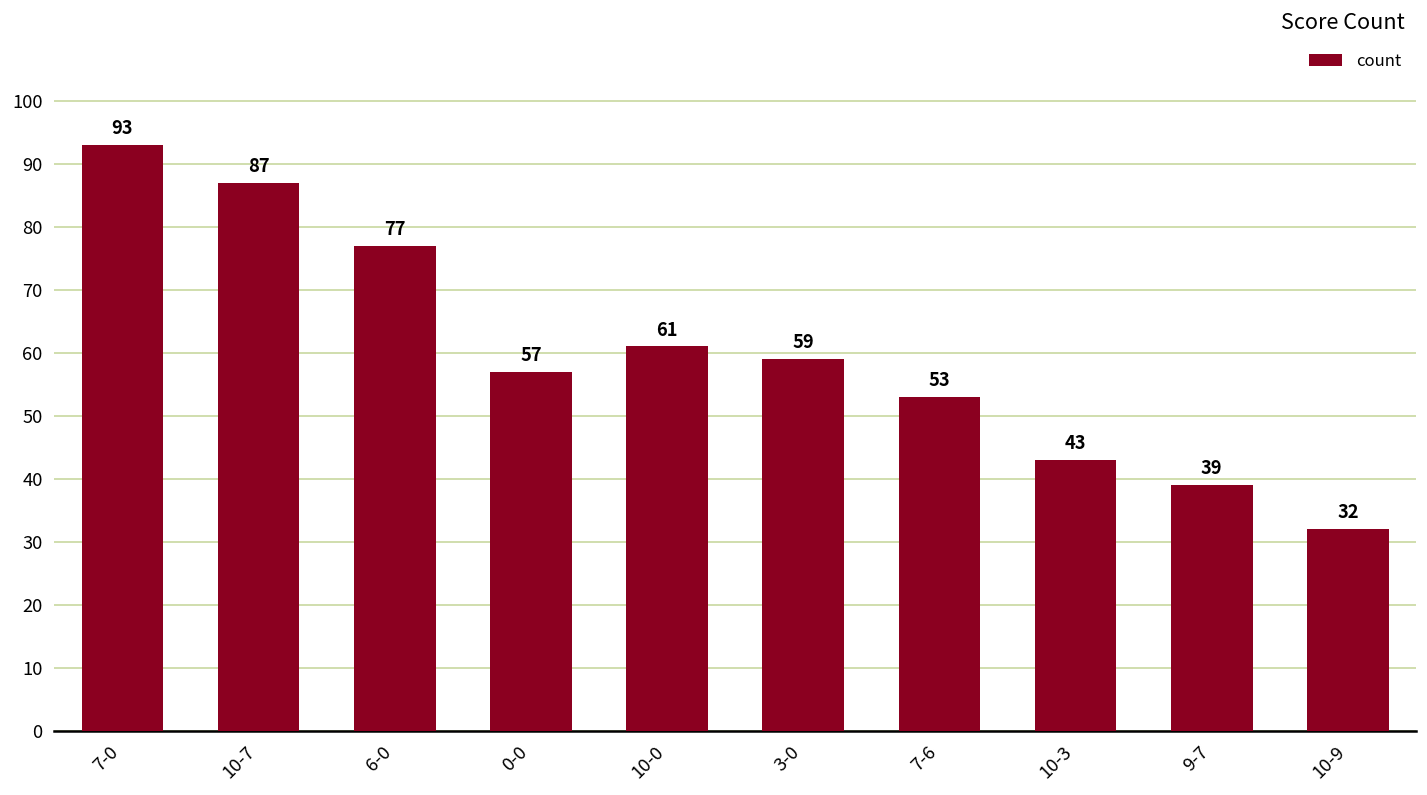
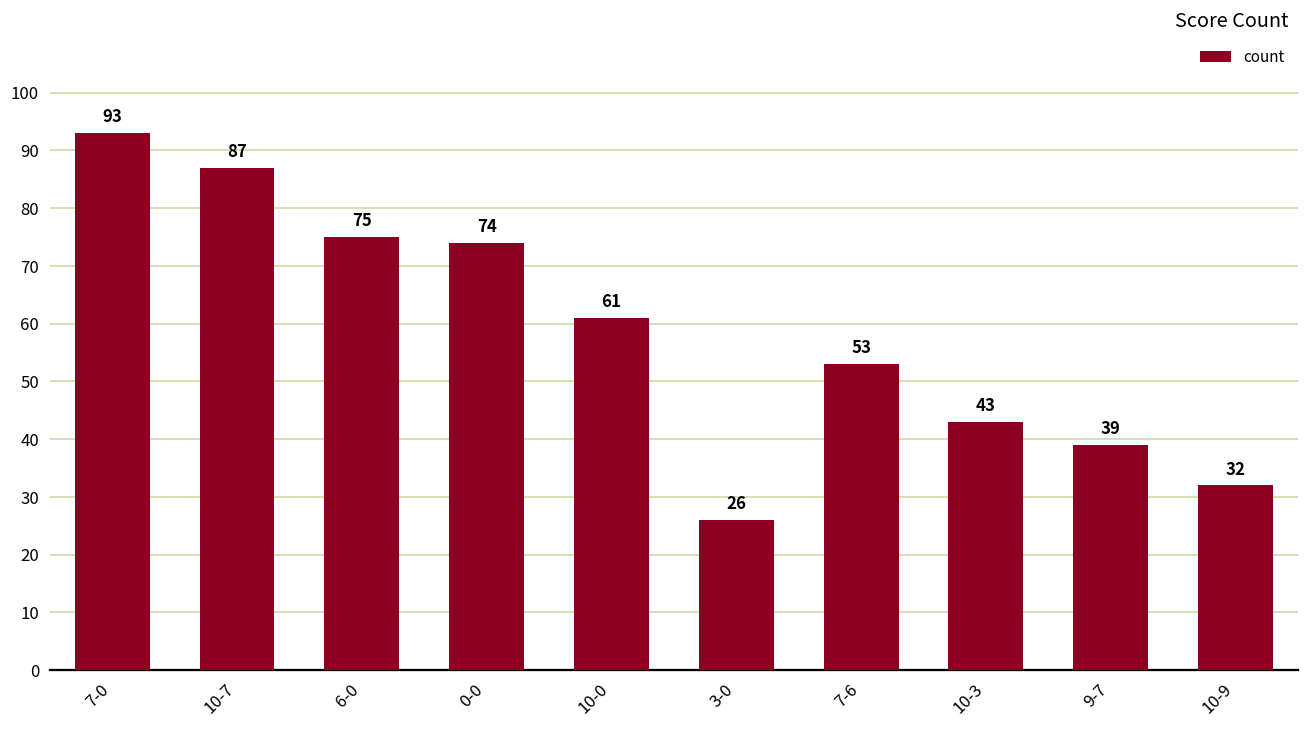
6-0: 77 -> 75
0-0: 57 -> 74
3-0: 59 -> 26
